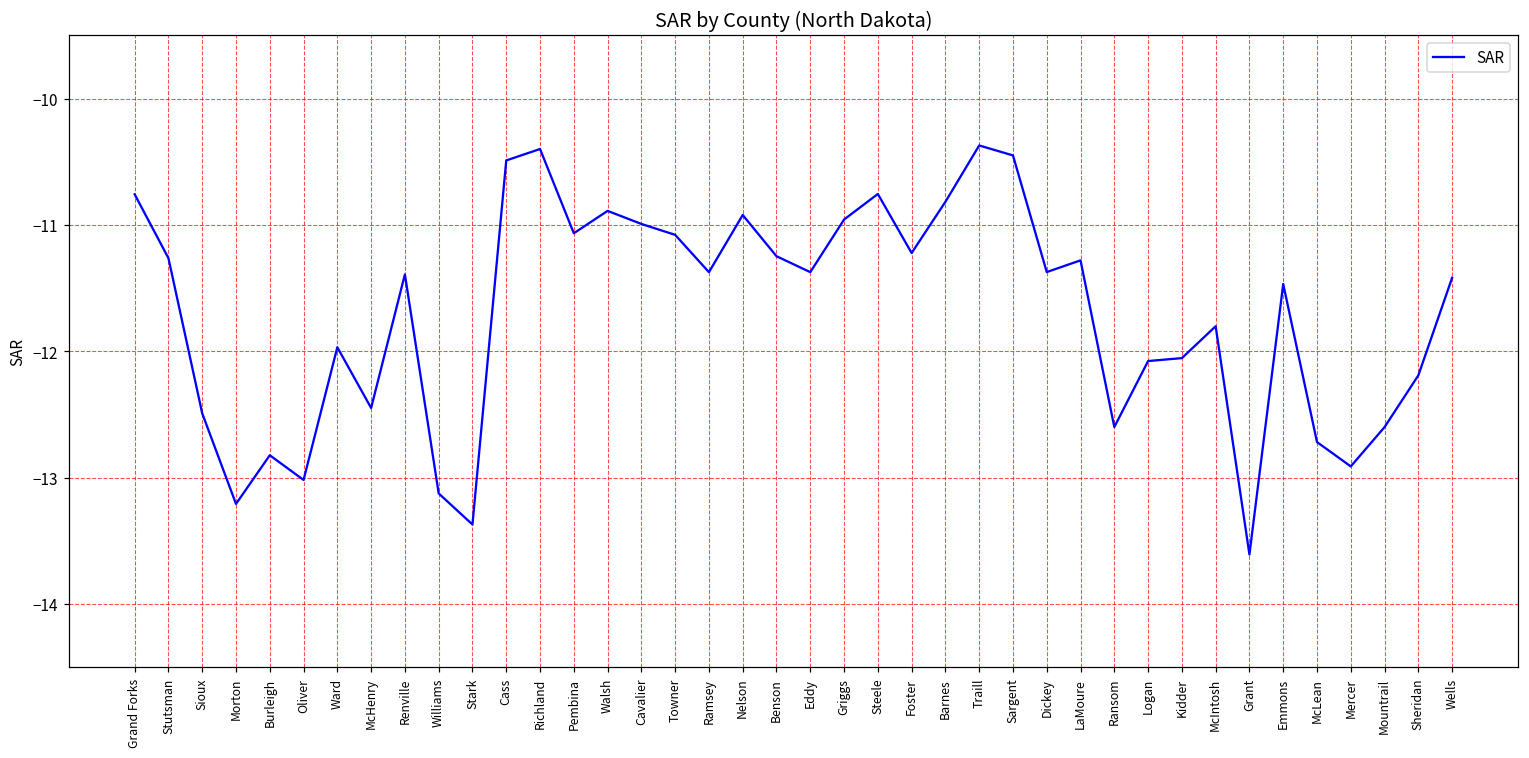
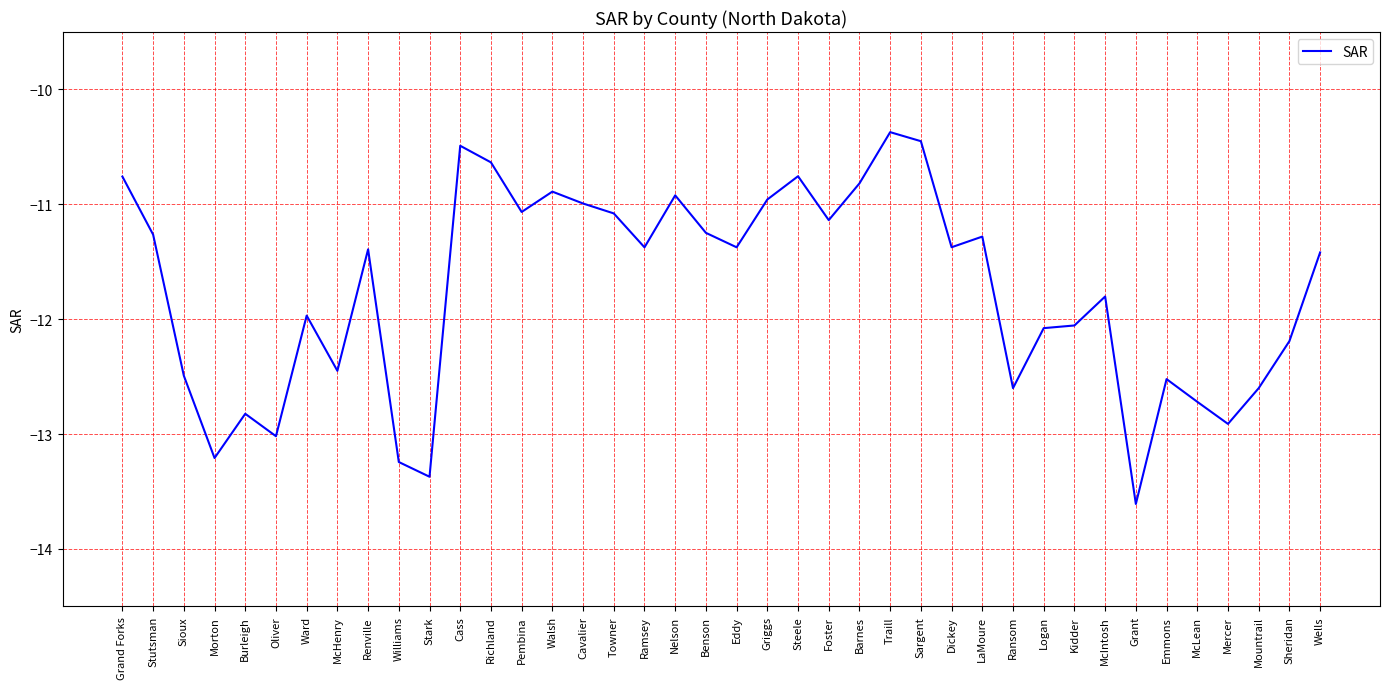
Williams: -13.13 -> -13.24
Richland: -10.40 -> -10.63
Foster: -11.22 -> -11.14
Emmons: -11.47 -> -12.52
